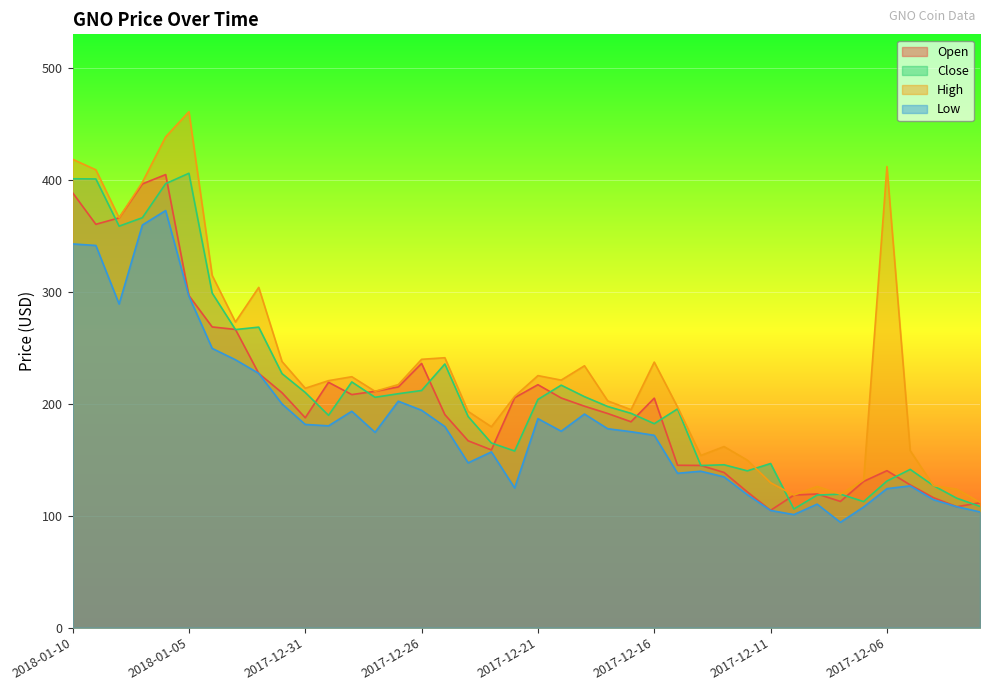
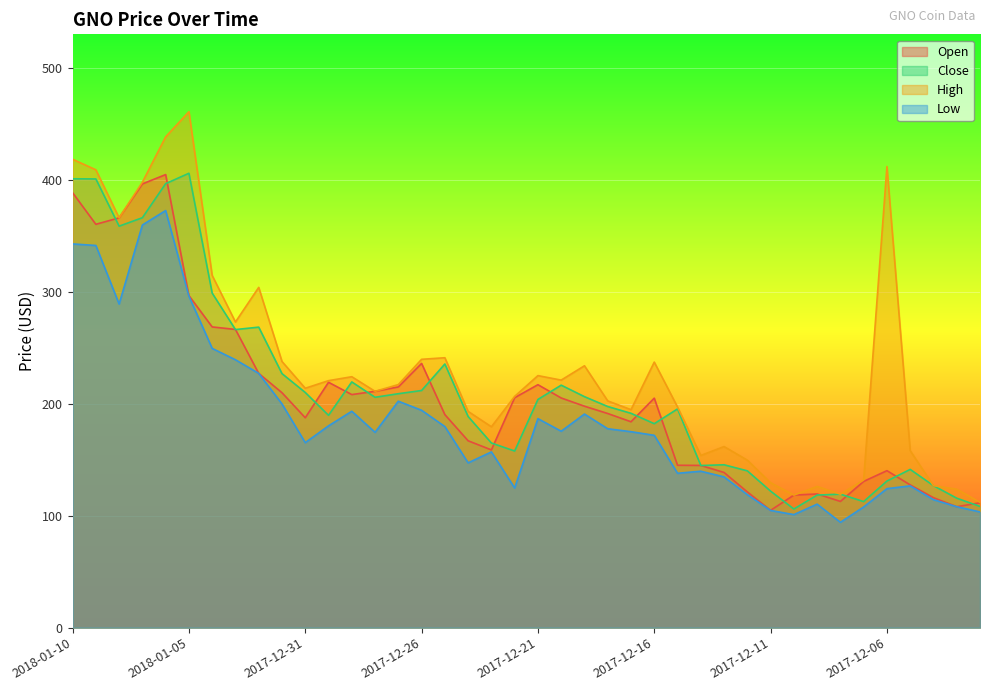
Low, 2017-12-31: 182 -> 165
Close, 2017-12-11: 147 -> 122
